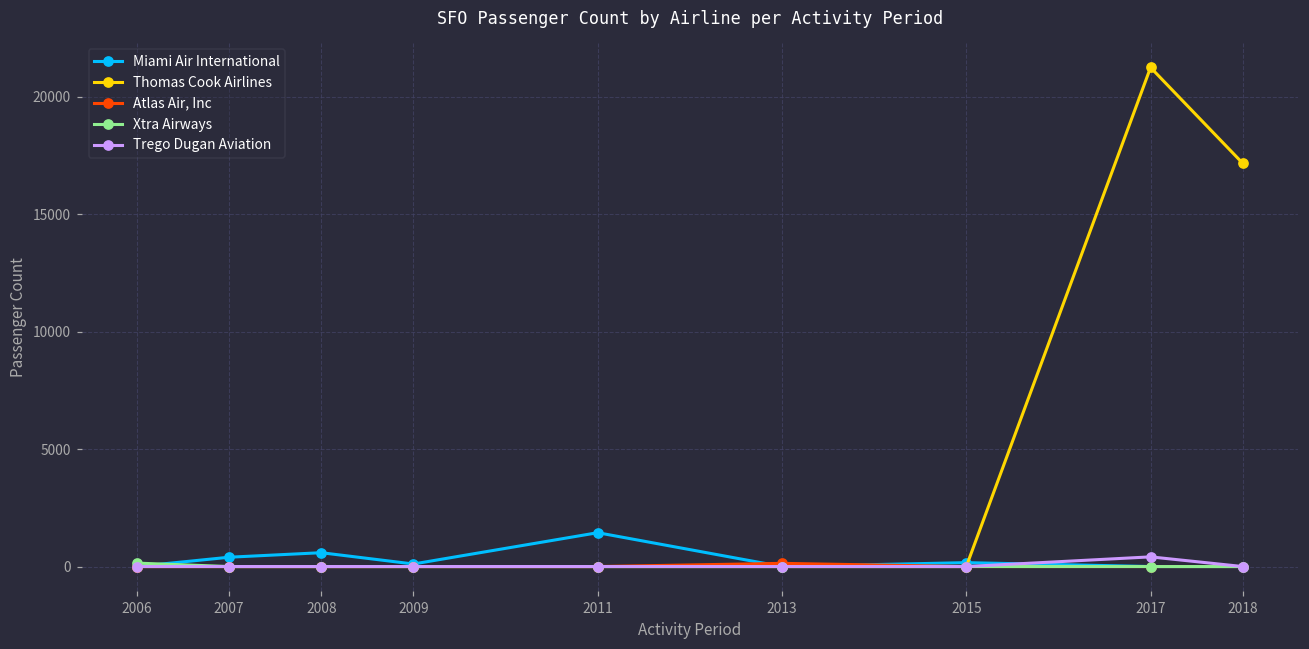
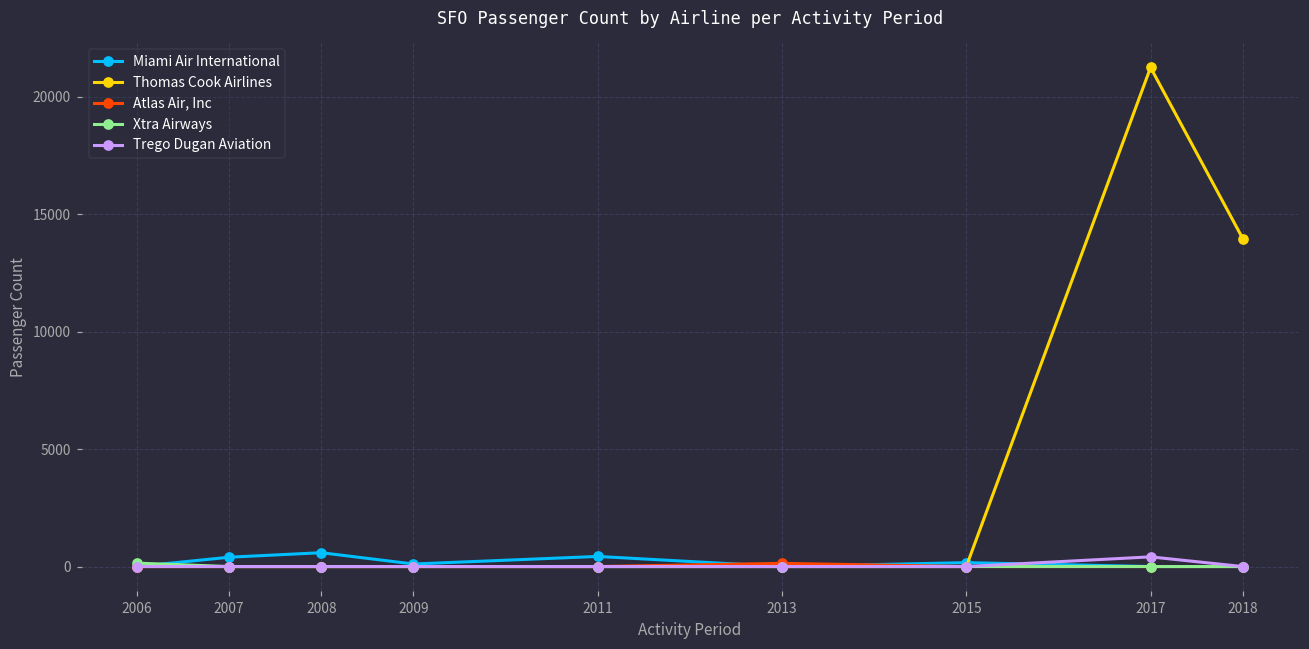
Miami Air International, 2011: 1400 -> 400
Thomas Cook Airlines, 2018: 17200 -> 14000
